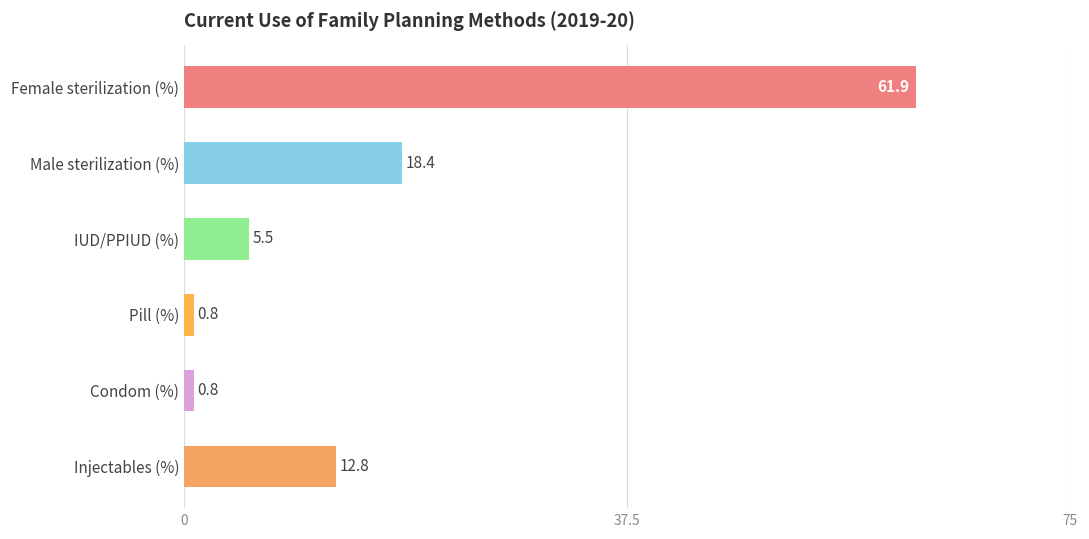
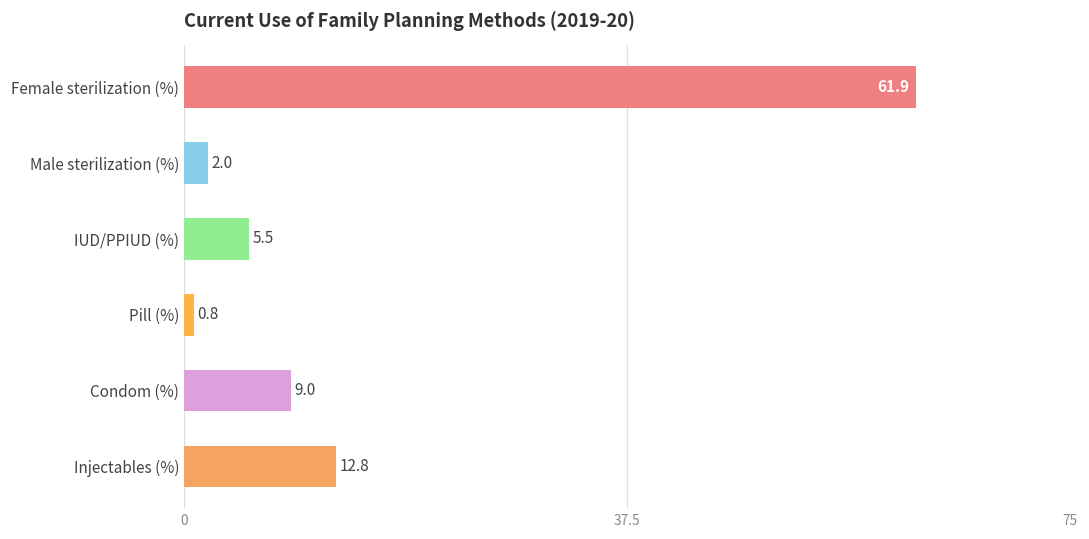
Male sterilization (%): 18.4 -> 2.0
Condom (%): 0.8 -> 9.0
